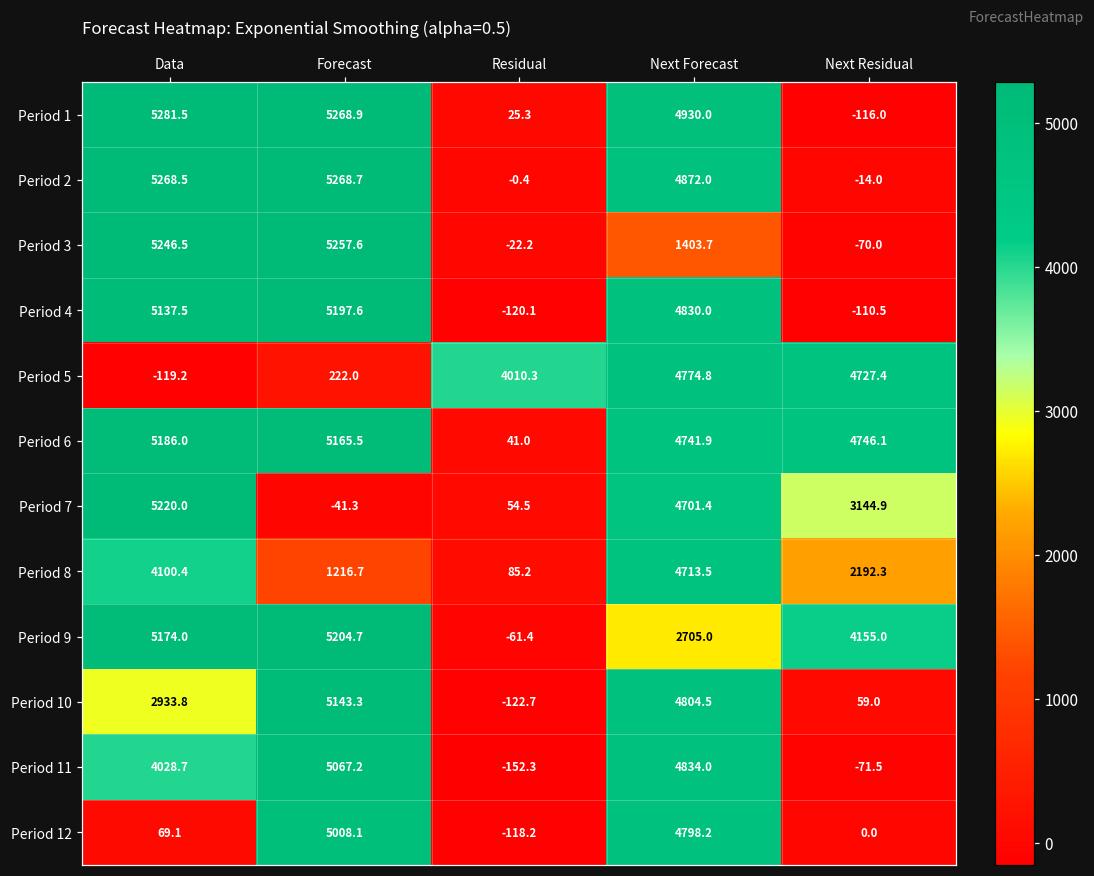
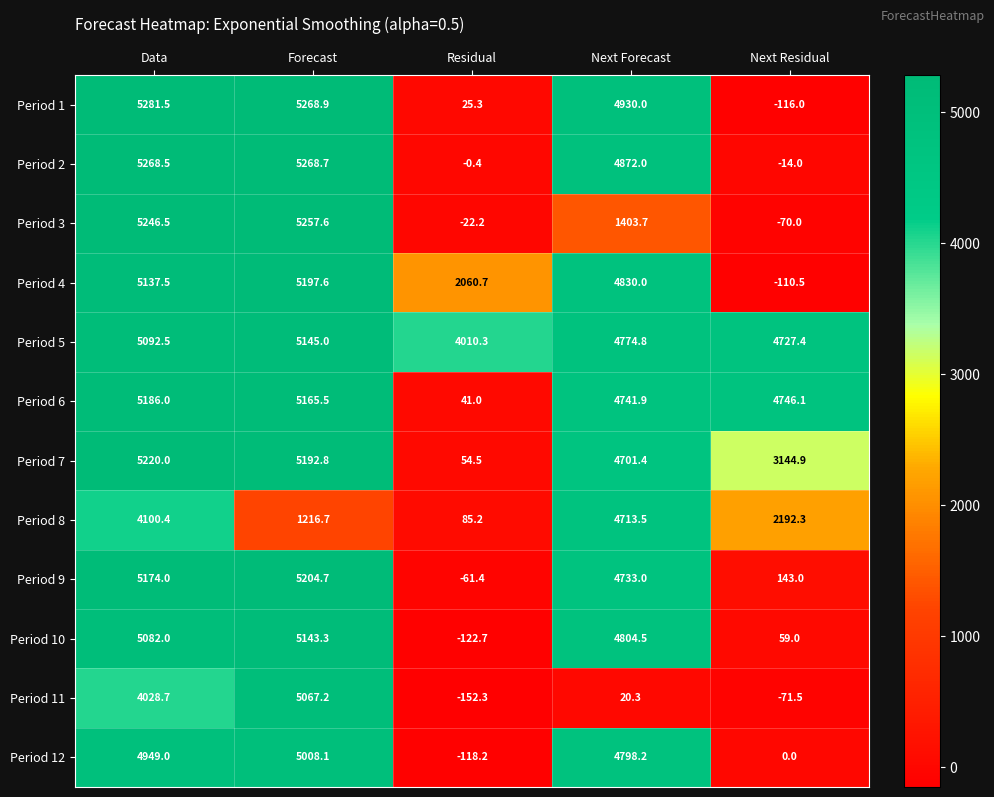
Period 4, Residual: -120.1 -> 2060.7
Period 5, Data: -119.2 -> 5092.5
Period 5, Forecast: 222.0 -> 5145.0
Period 7, Forecast: -41.3 -> 5192.8
Period 9, Next Forecast: 2705.0 -> 4733.0
Period 9, Next Residual: 4155.0 -> 143.0
Period 10, Data: 2933.8 -> 5082.0
Period 11, Next Forecast: 4834.0 -> 20.3
Period 12, Data: 69.1 -> 4949.0
